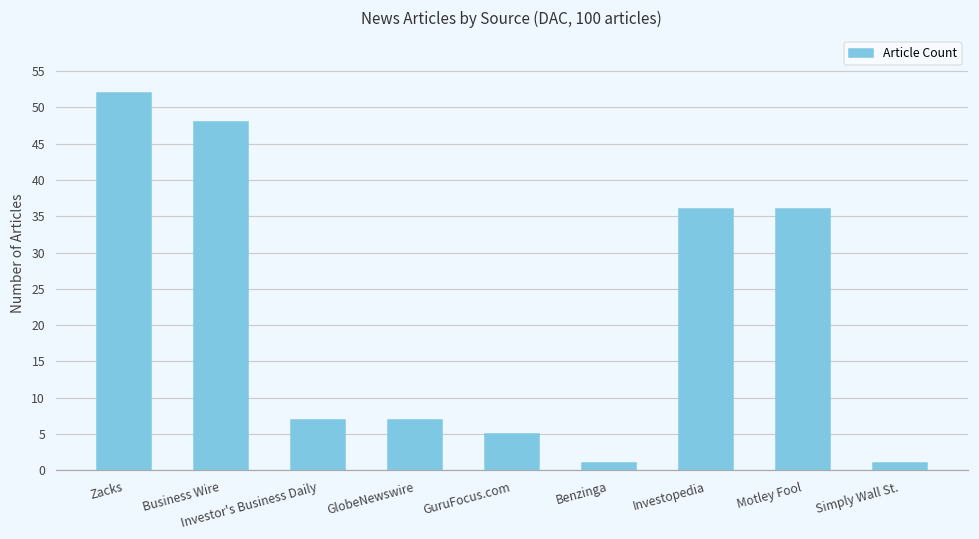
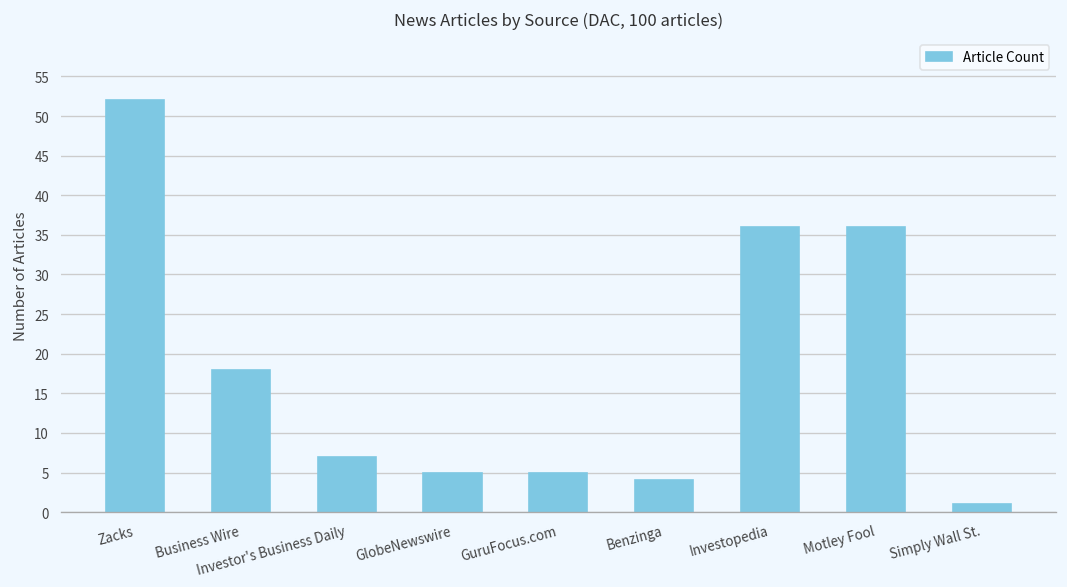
Business Wire: 48 -> 18
GlobeNewswire: 7 -> 5
Benzinga: 1 -> 4
